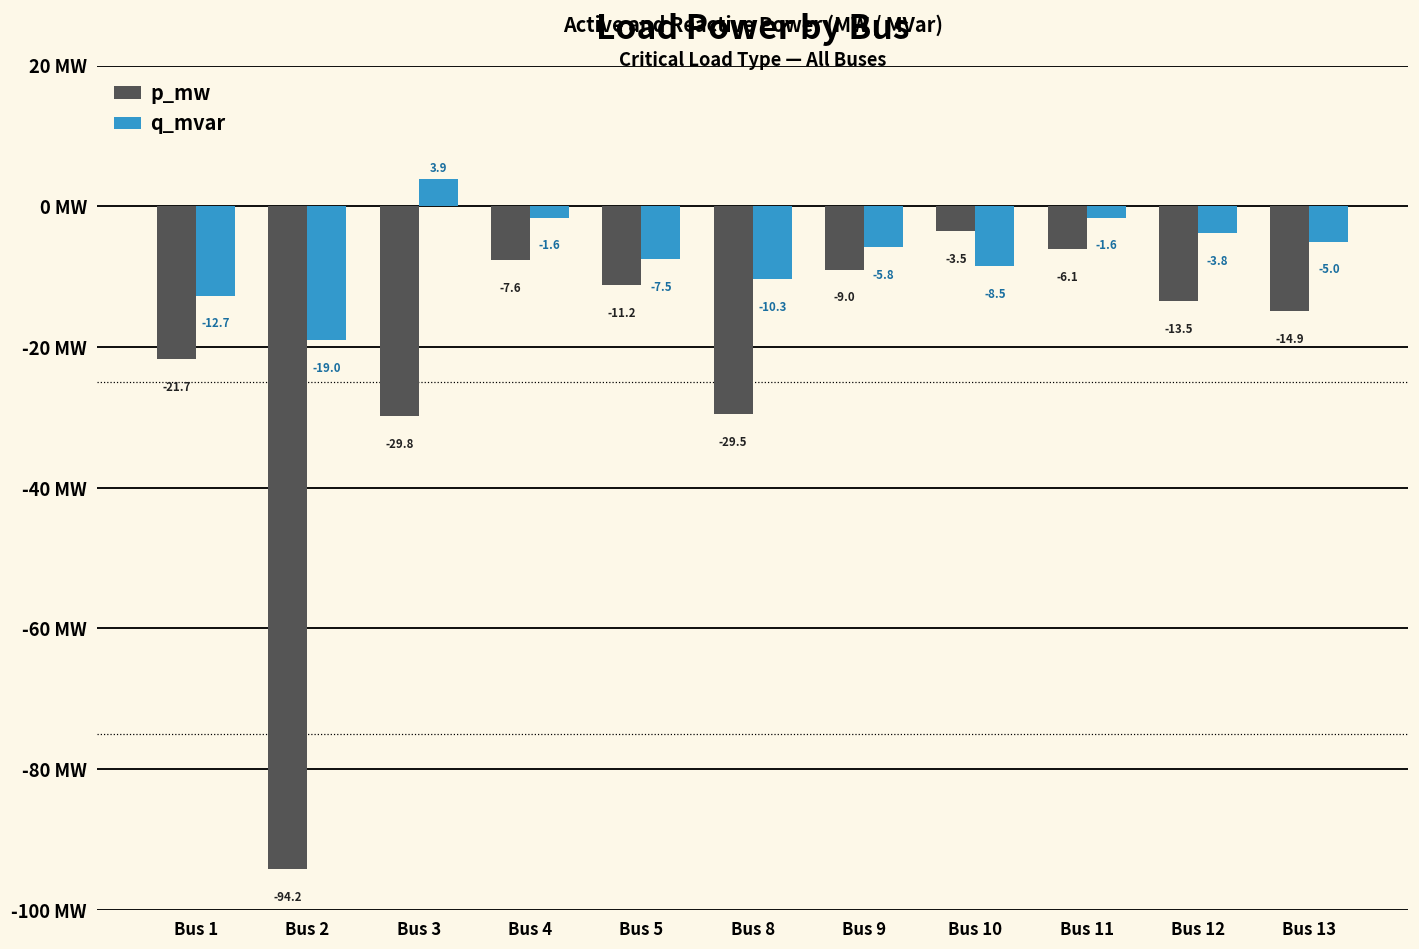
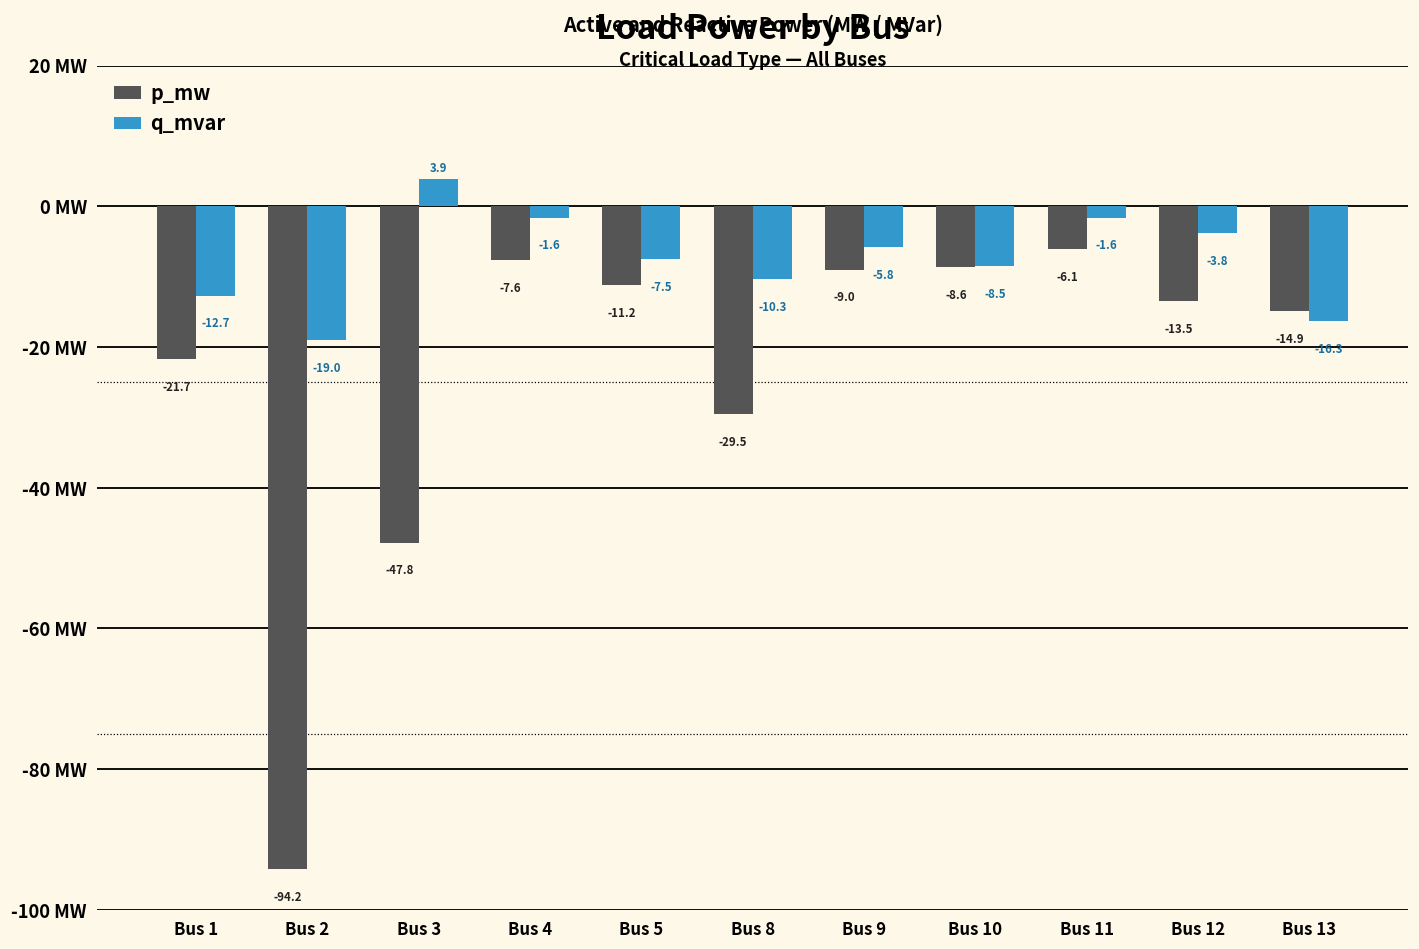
p_mw, Bus 3: -29.8 -> -47.8
p_mw, Bus 10: -3.5 -> -8.6
q_mvar, Bus 13: -5.0 -> -16.3
